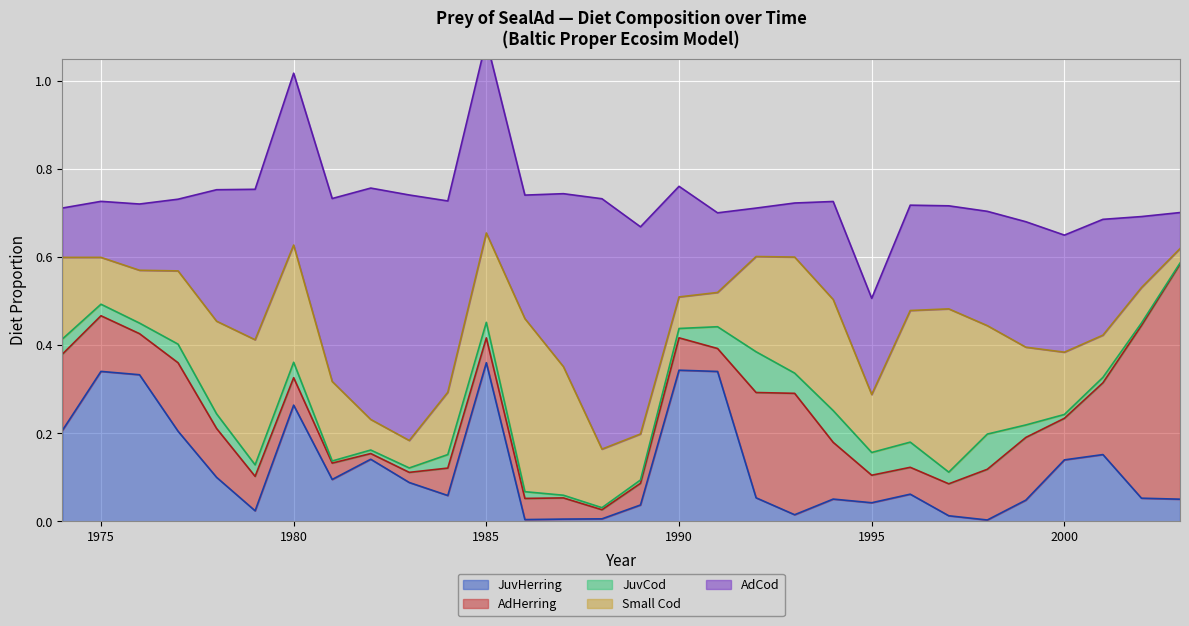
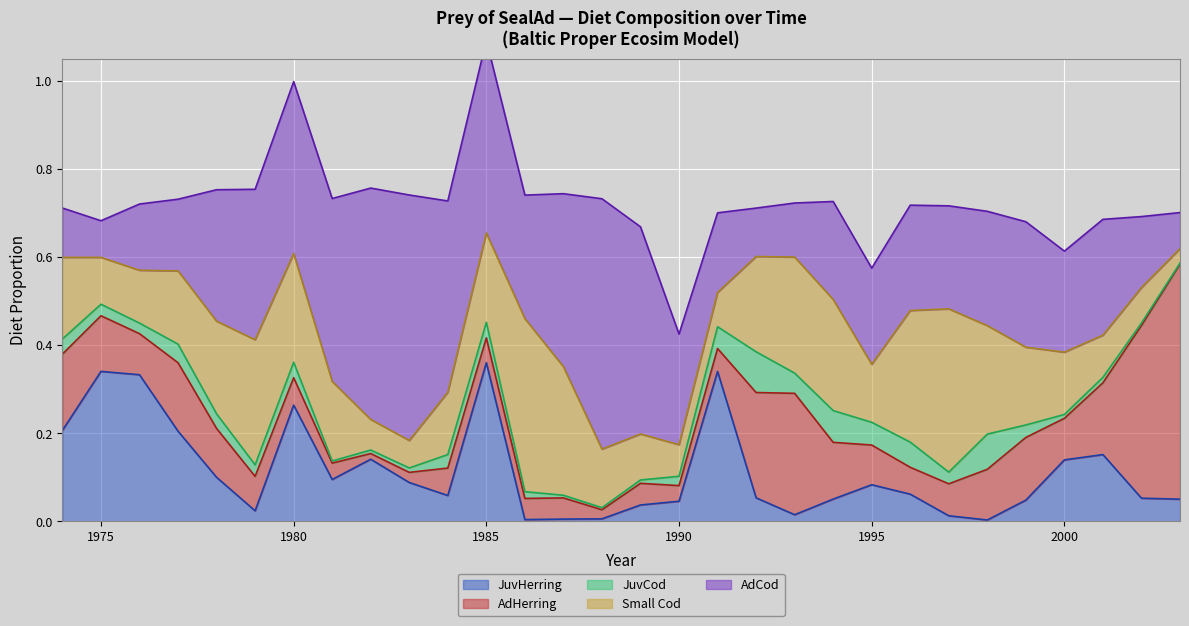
AdCod, 1975: 0.13 -> 0.08
Small Cod, 1980: 0.27 -> 0.25
JuvHerring, 1990: 0.34 -> 0.05
AdHerring, 1990: 0.07 -> 0.04
JuvHerring, 1995: 0.04 -> 0.08
AdHerring, 1995: 0.06 -> 0.09
AdCod, 2000: 0.27 -> 0.23
